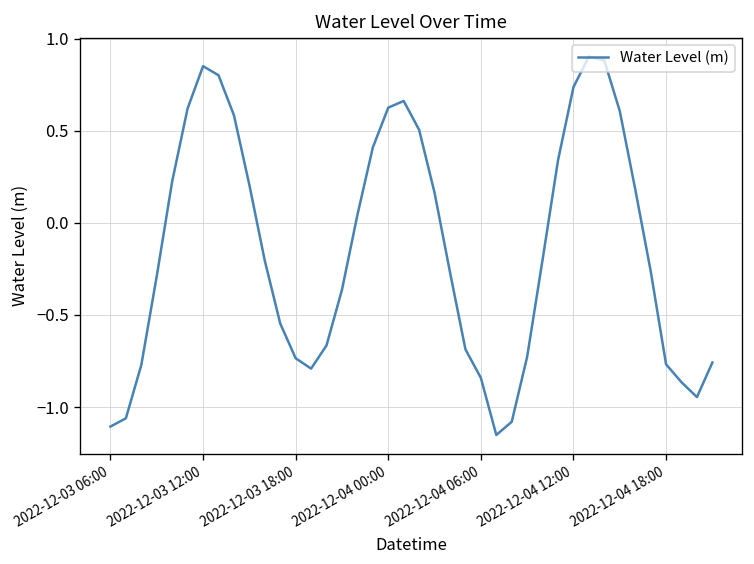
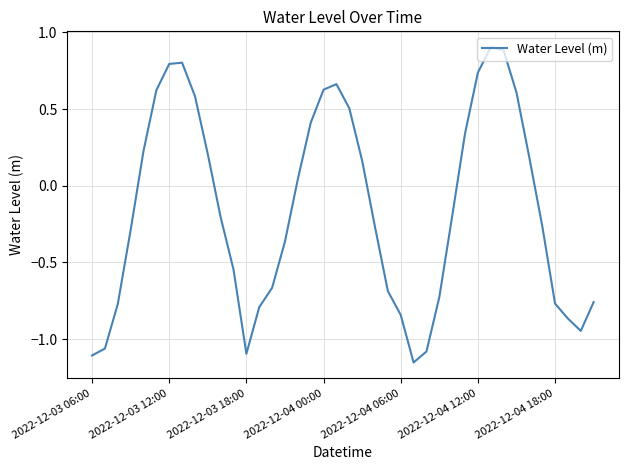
2022-12-03 12:00: 0.85 -> 0.79
2022-12-03 18:00: -0.74 -> -1.10
